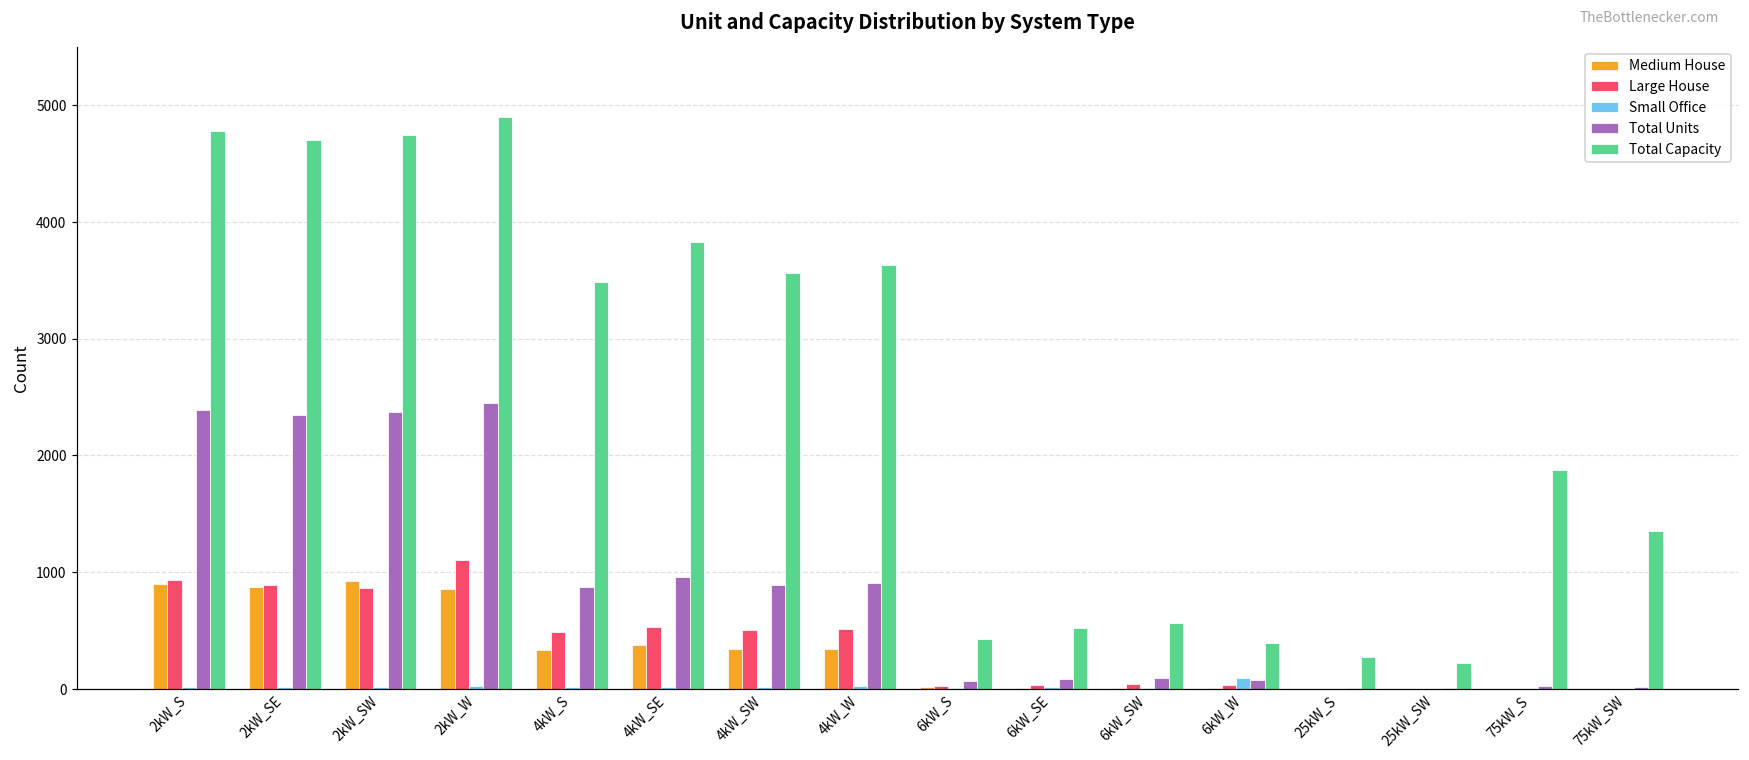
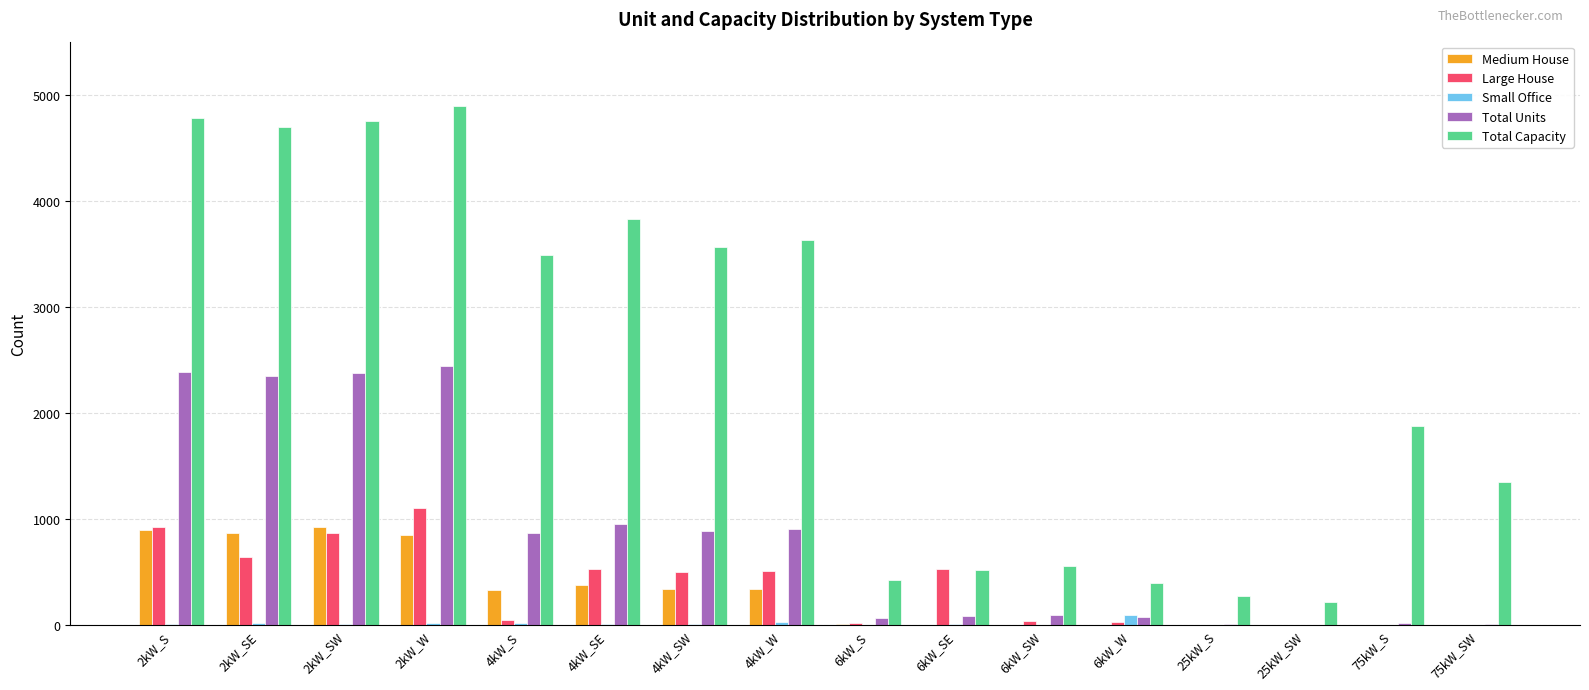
Large House, 2kW_SE: 890 -> 650
Large House, 4kW_S: 490 -> 50
Large House, 6kW_SE: 30 -> 530
